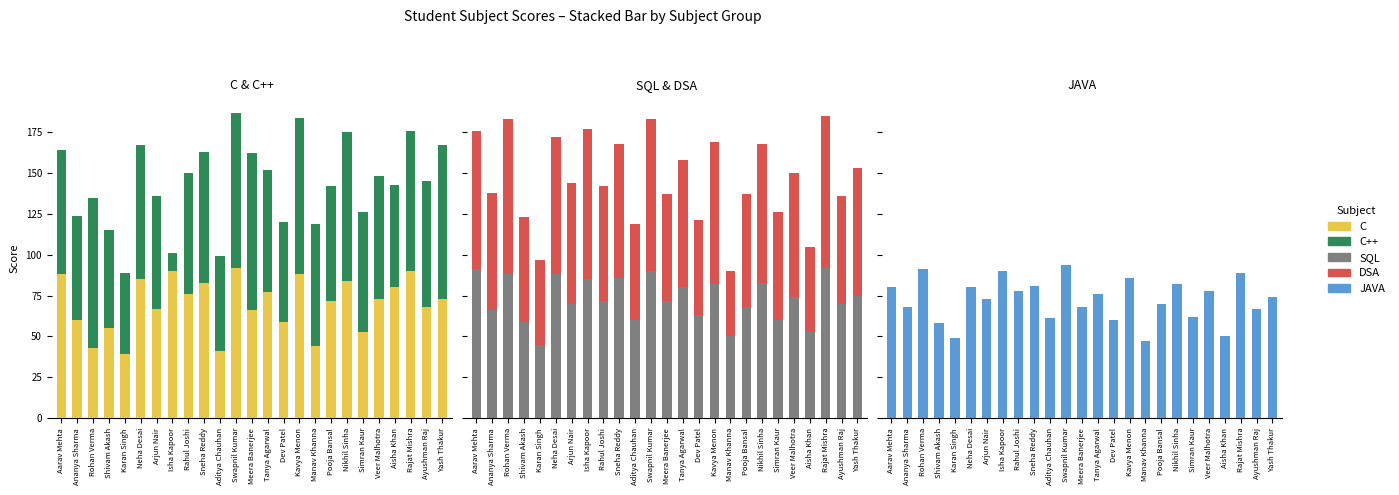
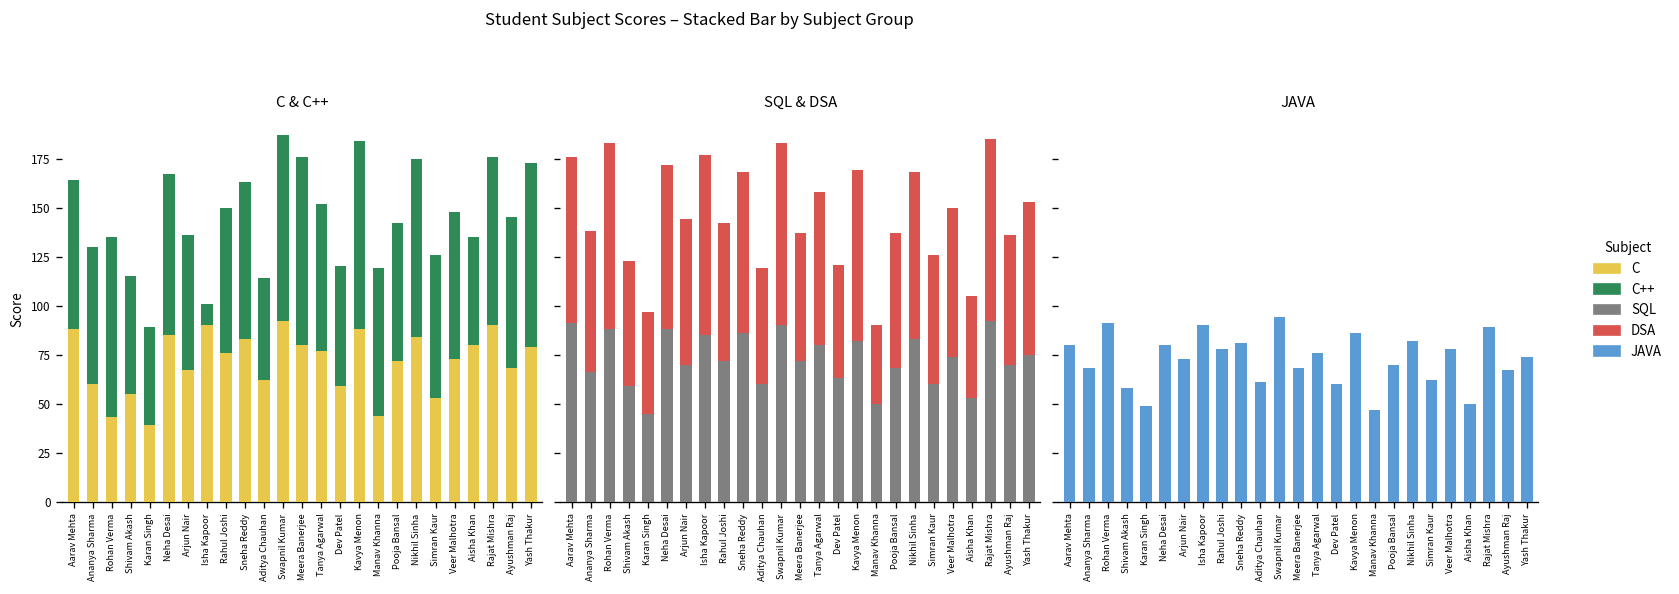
C & C++, C++, Ananya Sharma: 64 -> 70
C & C++, C, Aditya Chauhan: 41 -> 62
C & C++, C++, Aditya Chauhan: 58 -> 52
C & C++, C, Meera Banerjee: 66 -> 80
C & C++, C++, Aisha Khan: 63 -> 55
C & C++, C, Yash Thakur: 73 -> 79
